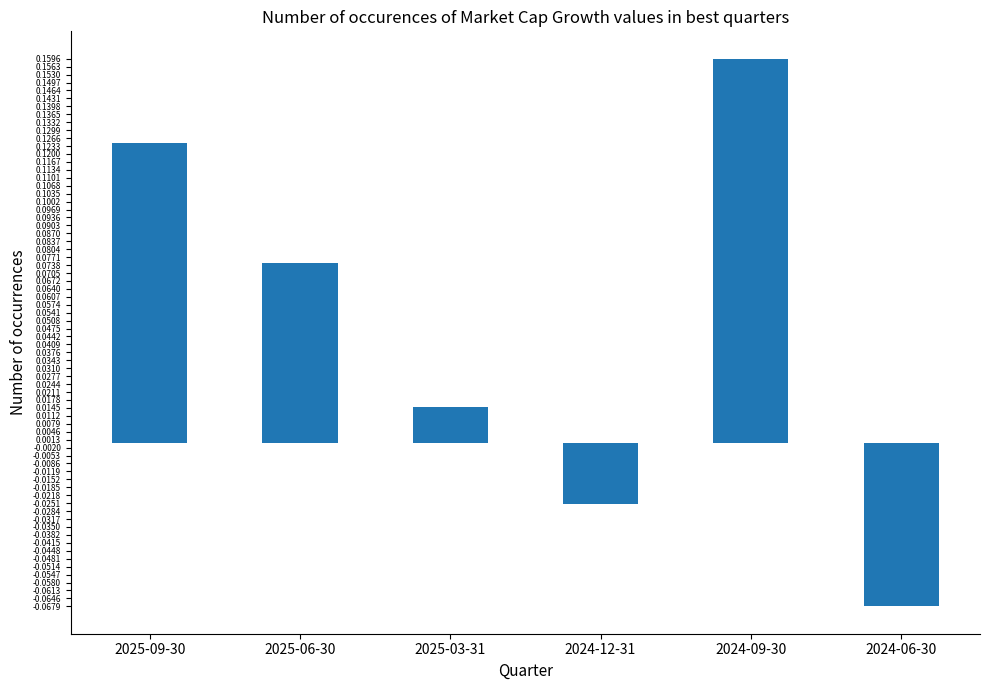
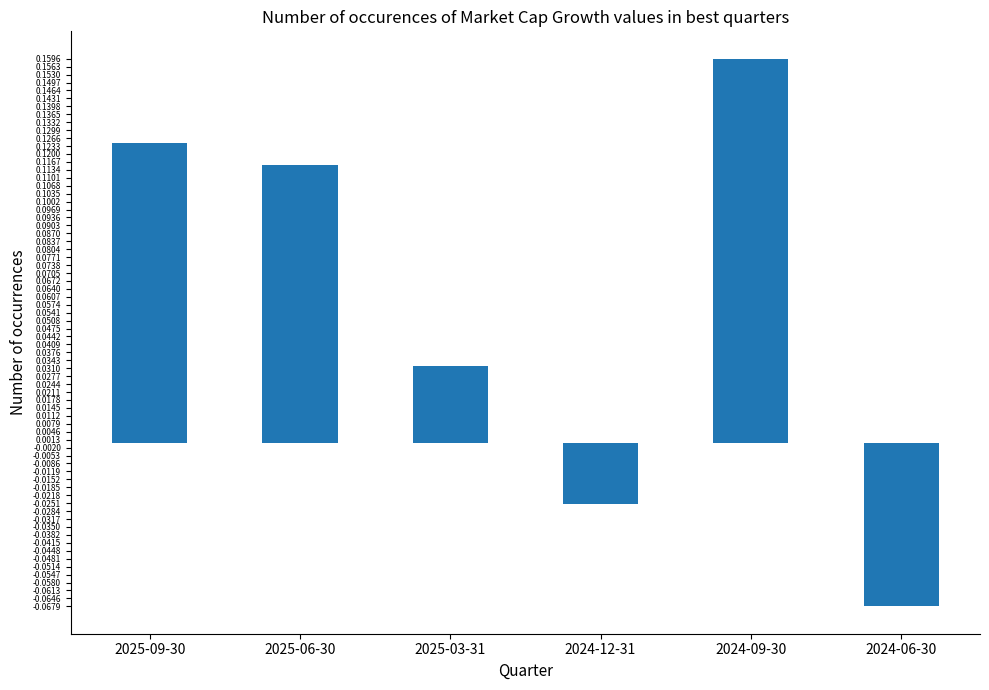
2025-06-30: 0.075 -> 0.115
2025-03-31: 0.015 -> 0.032
